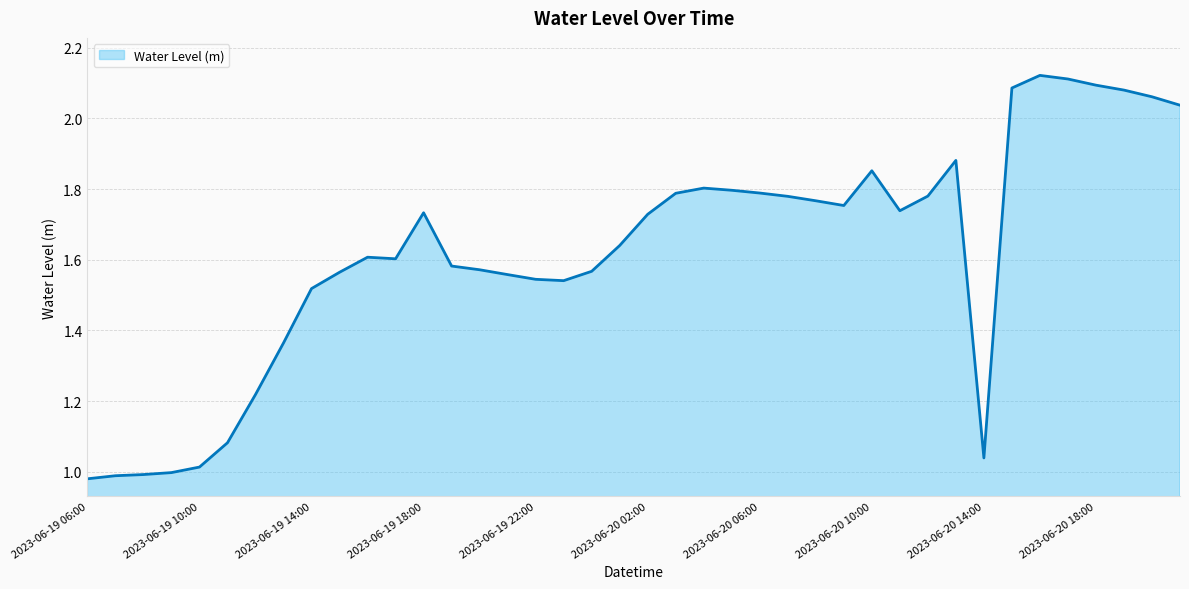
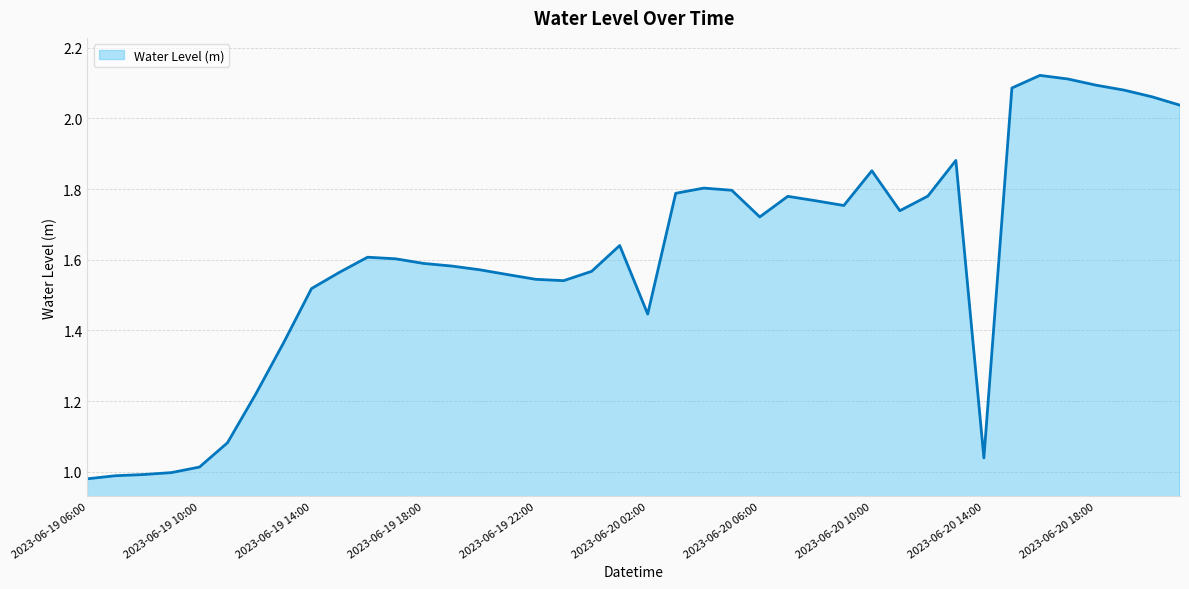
2023-06-19 18:00: 1.73 -> 1.59
2023-06-20 02:00: 1.73 -> 1.45
2023-06-20 06:00: 1.79 -> 1.72
